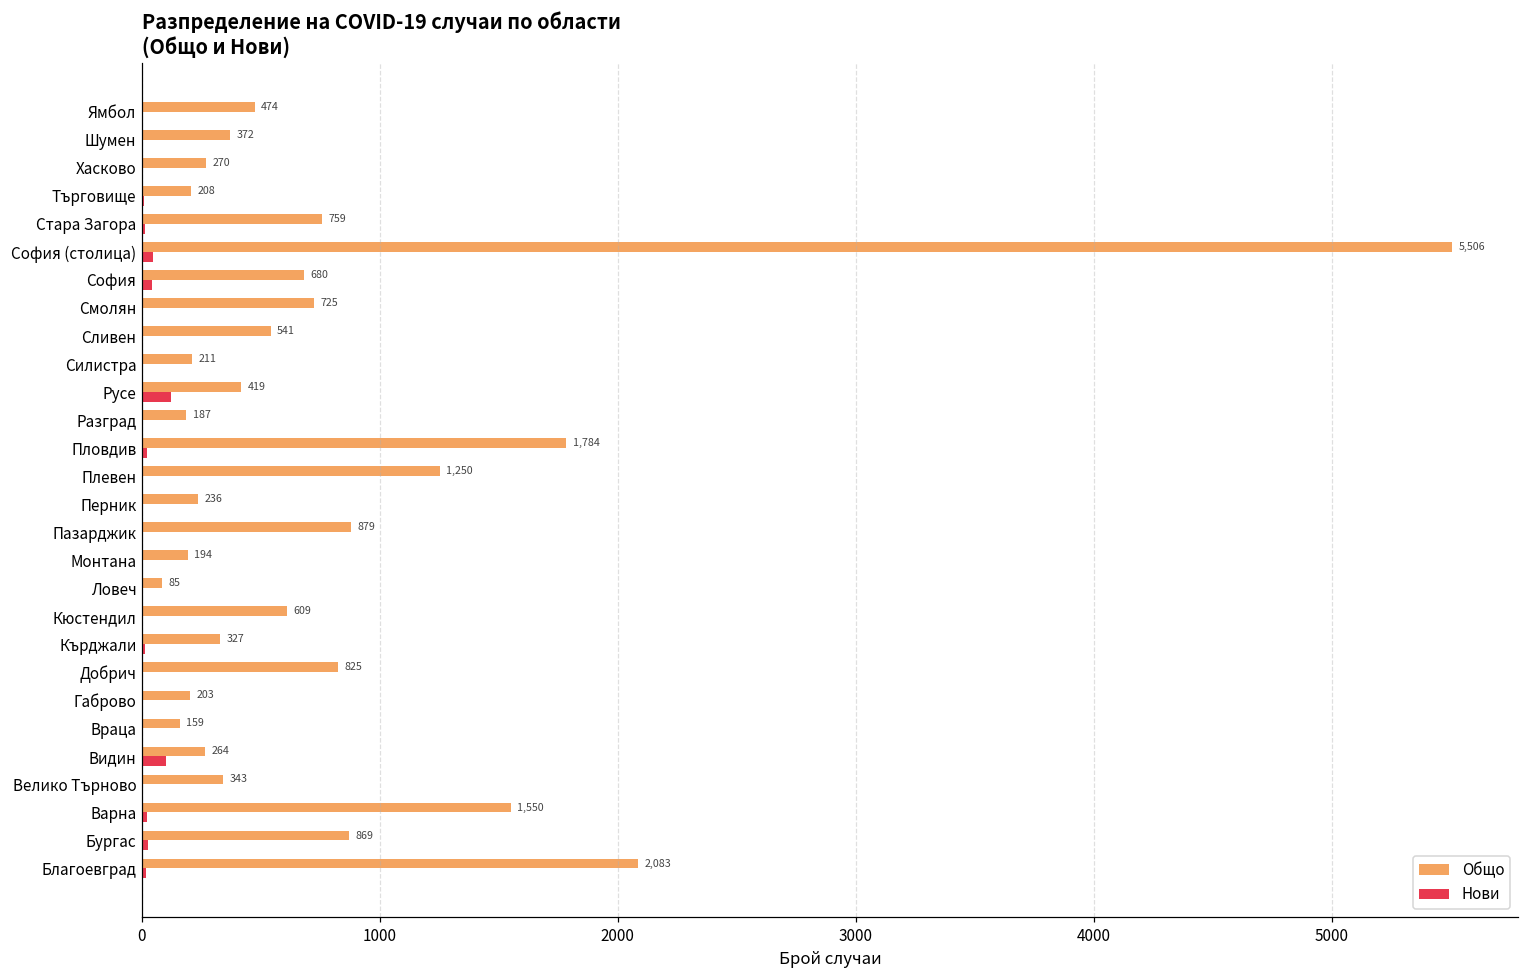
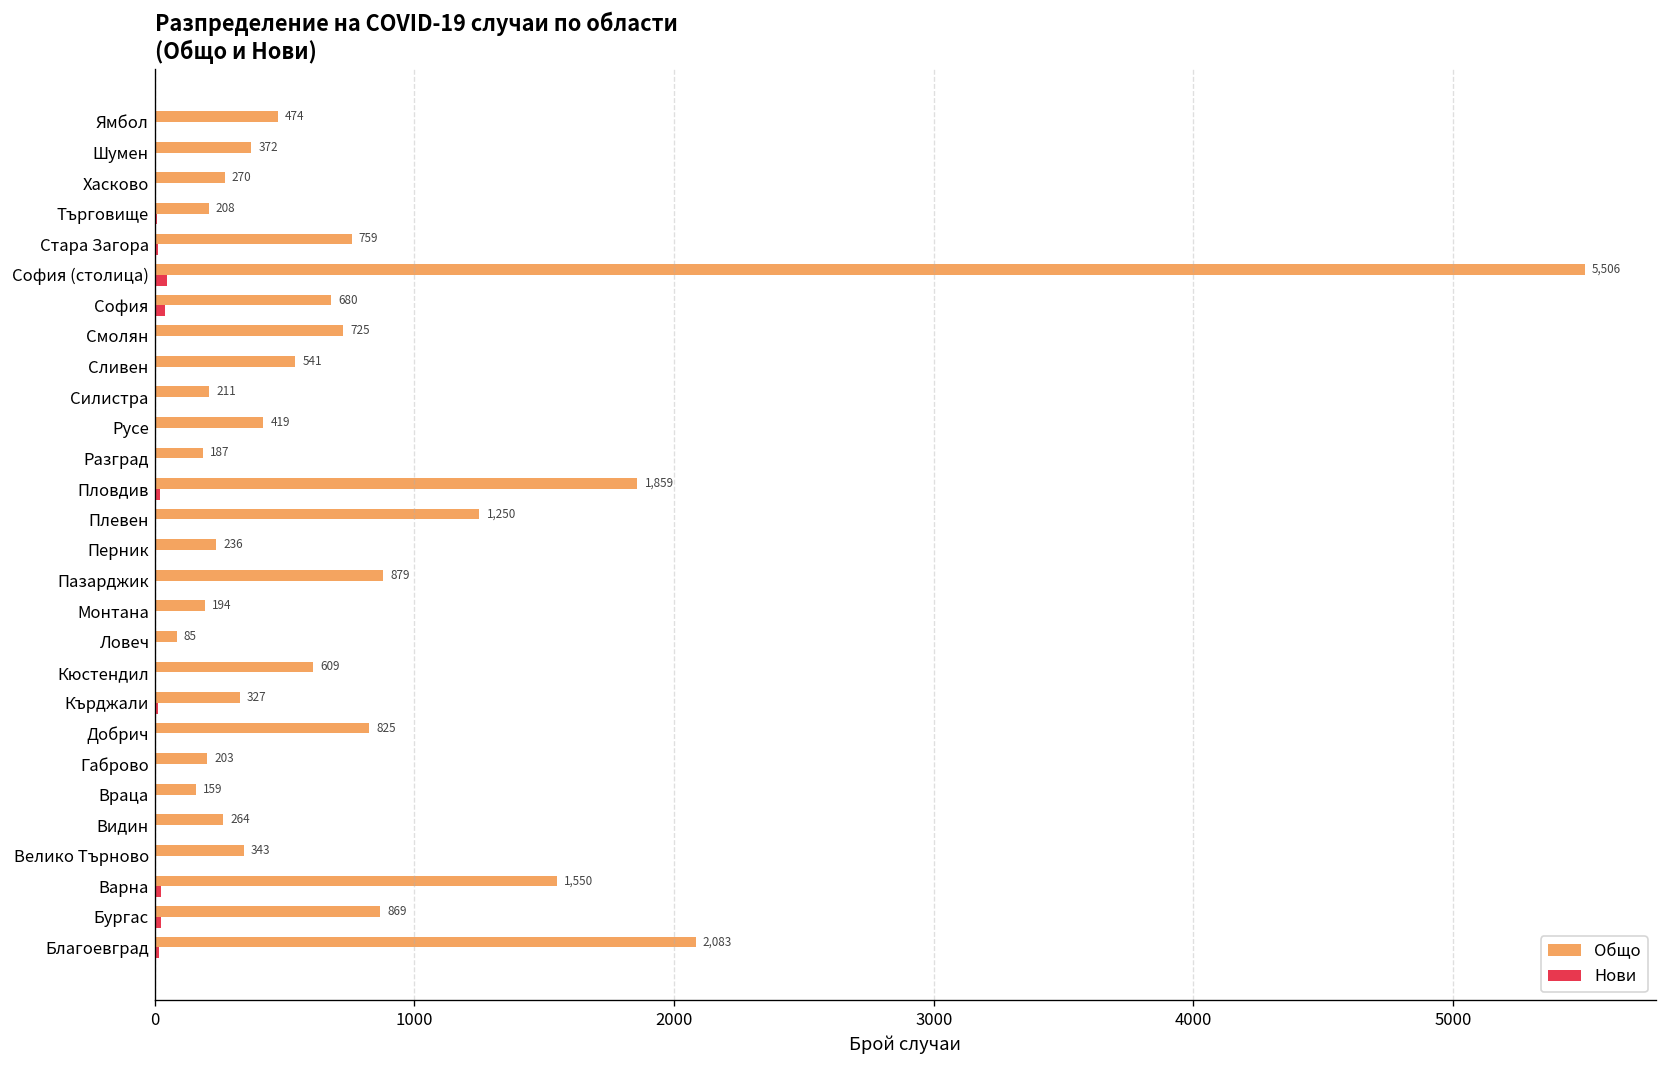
Нови, Русе: 120 -> 0
Общо, Пловдив: 1,784 -> 1,859
Нови, Видин: 100 -> 0
